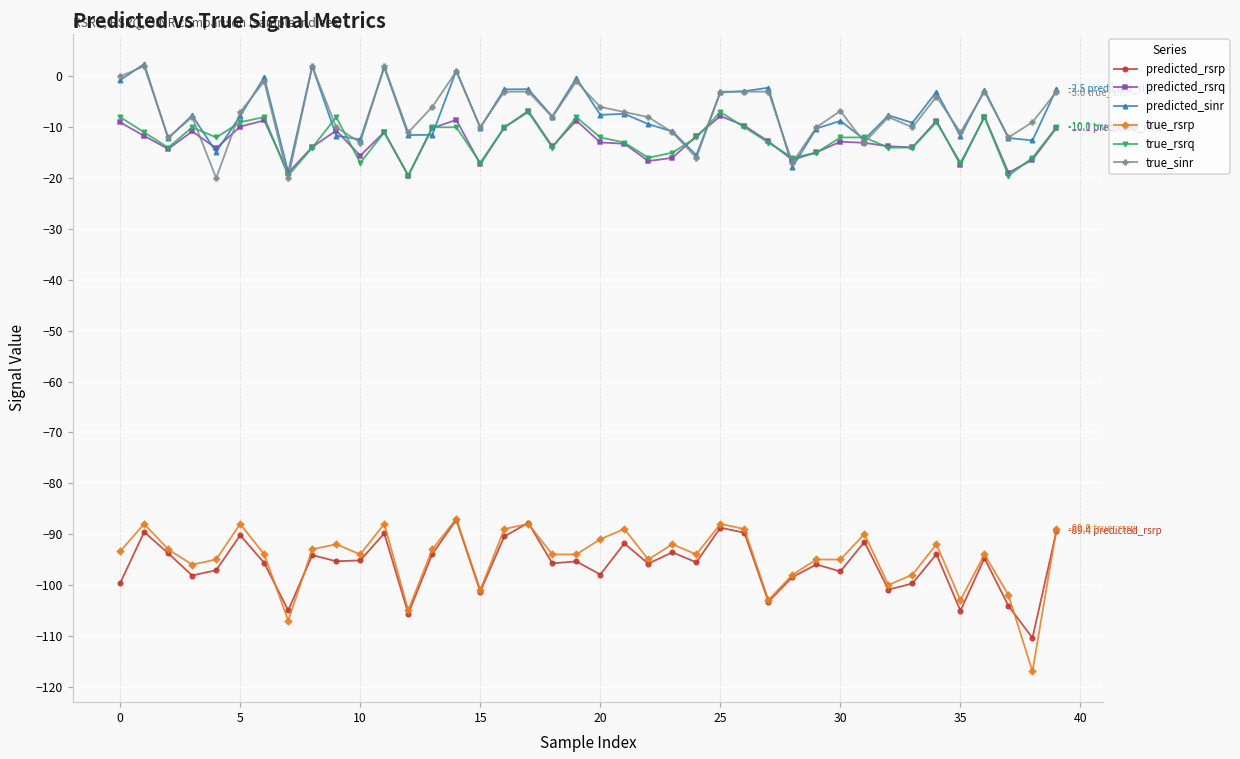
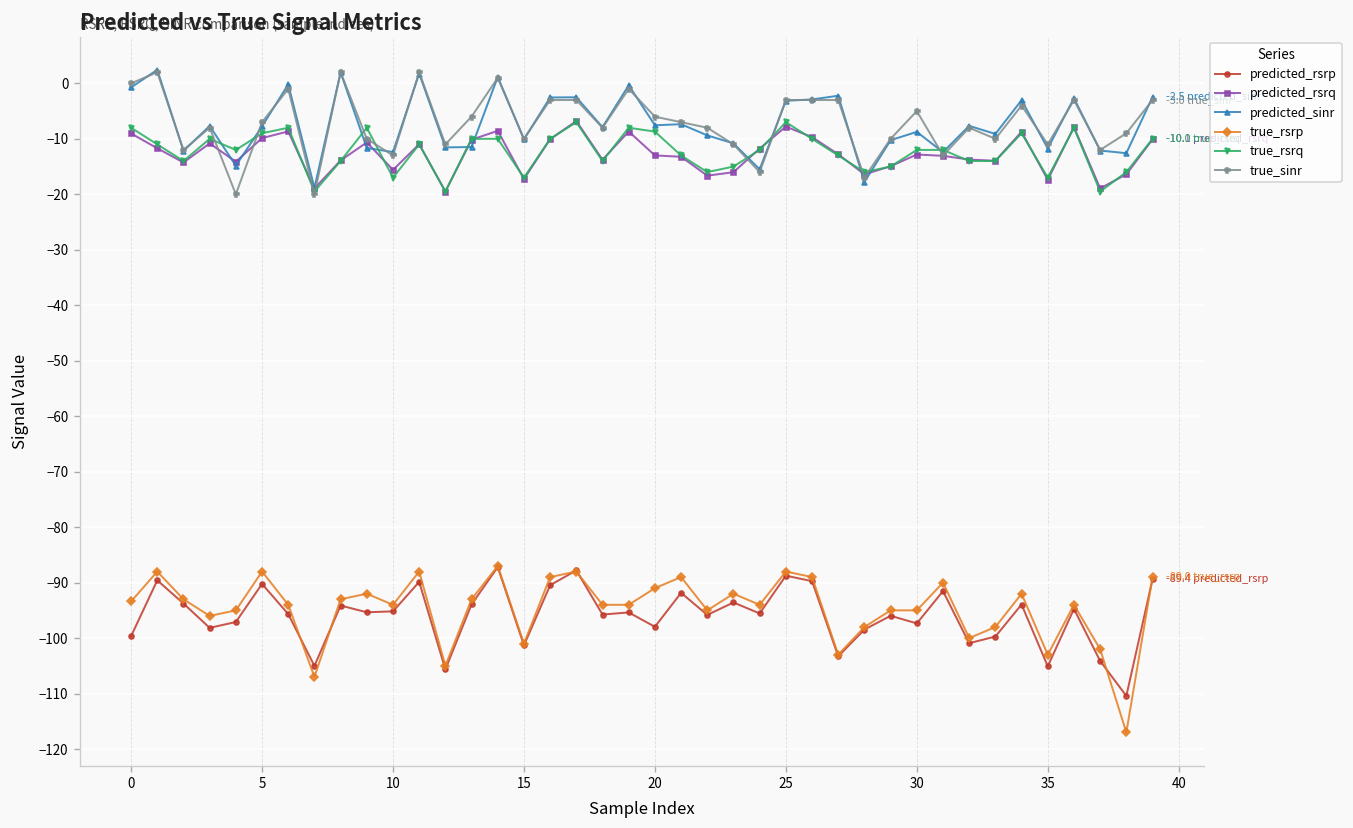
true_rsrq, 20: -12 -> -9
true_sinr, 30: -7 -> -5
